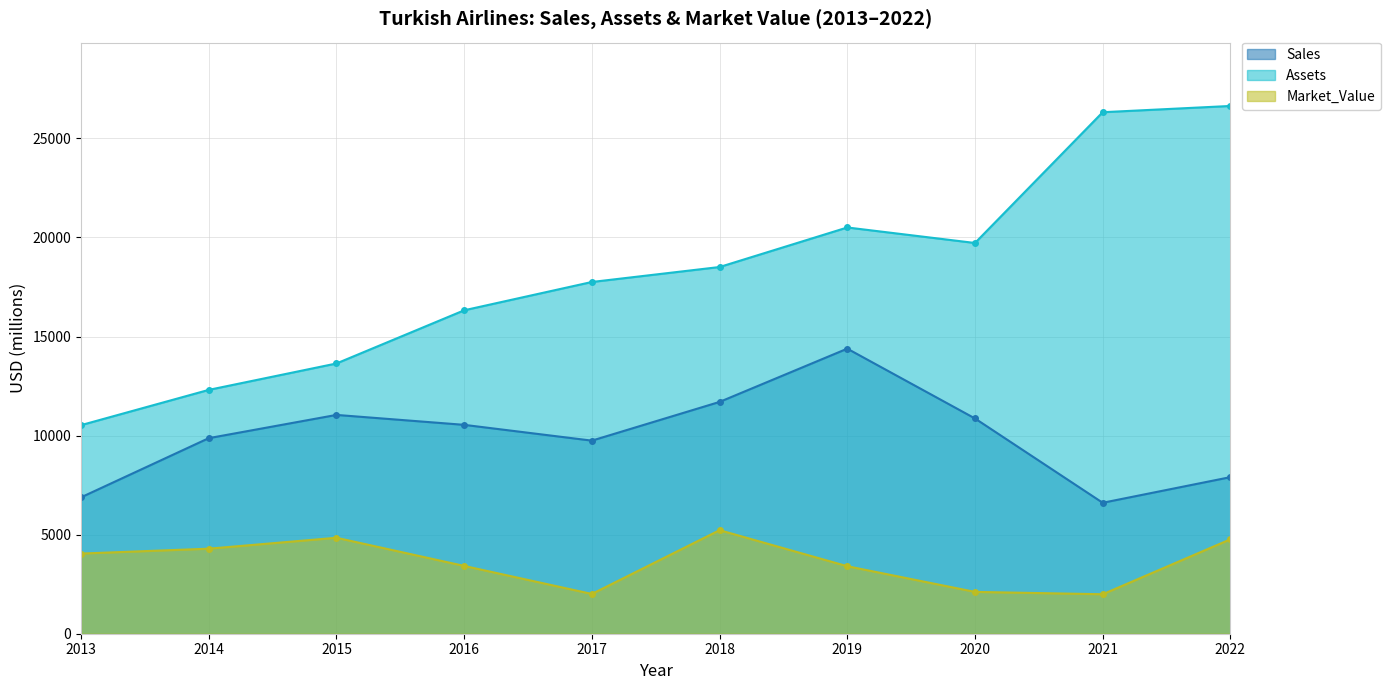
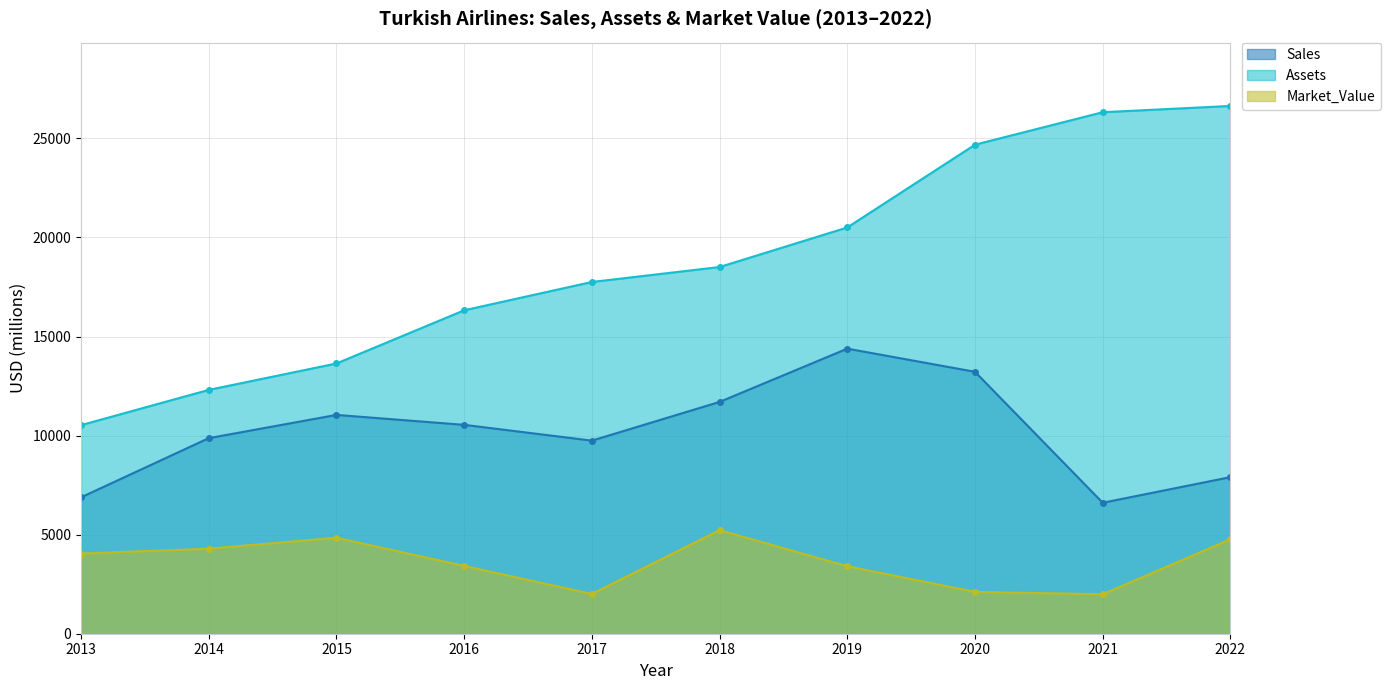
Sales, 2020: 10900 -> 13200
Assets, 2020: 19700 -> 24700
